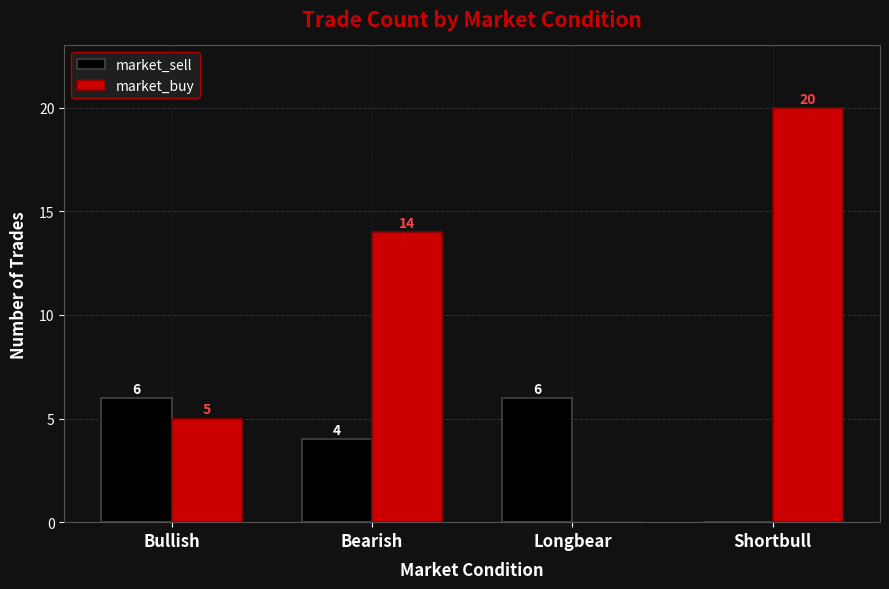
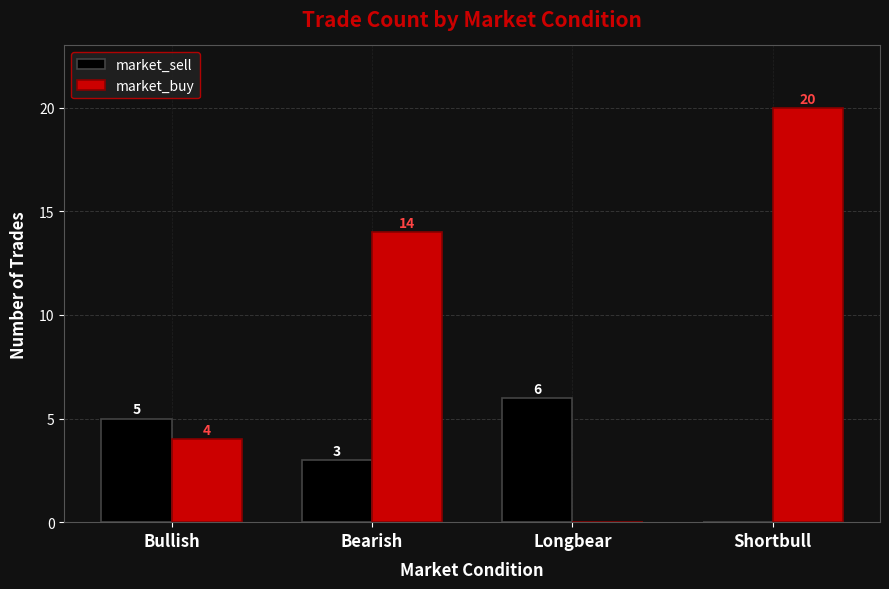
market_sell, Bullish: 6 -> 5
market_buy, Bullish: 5 -> 4
market_sell, Bearish: 4 -> 3
